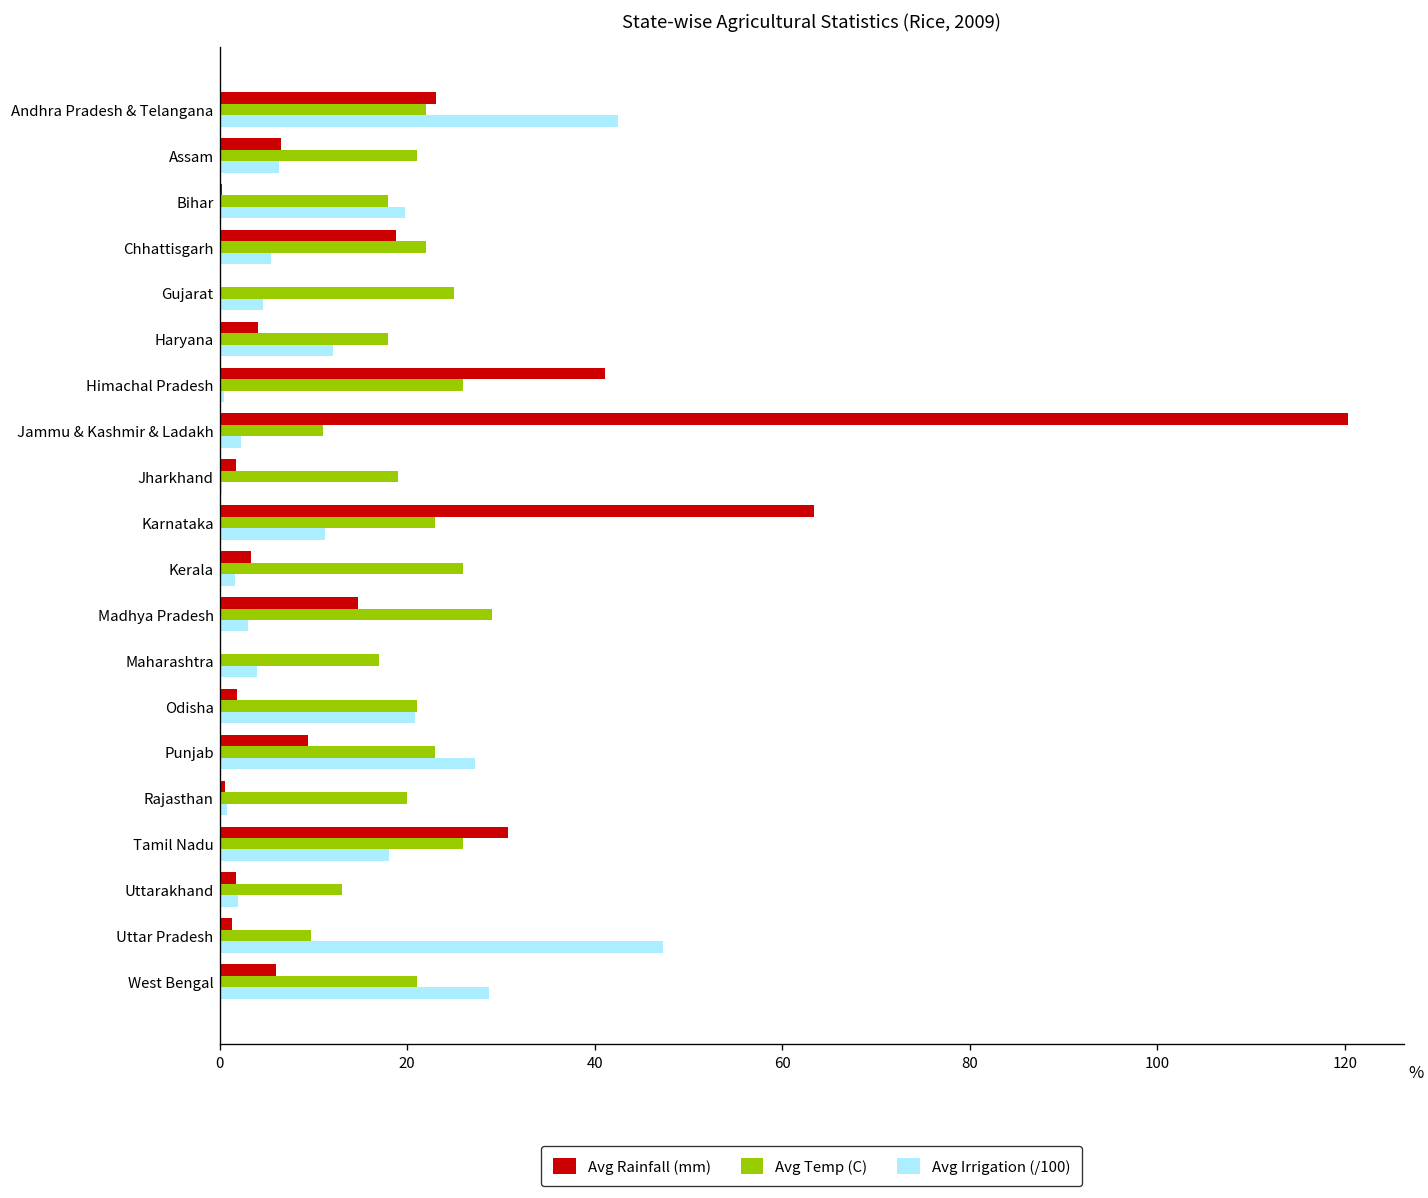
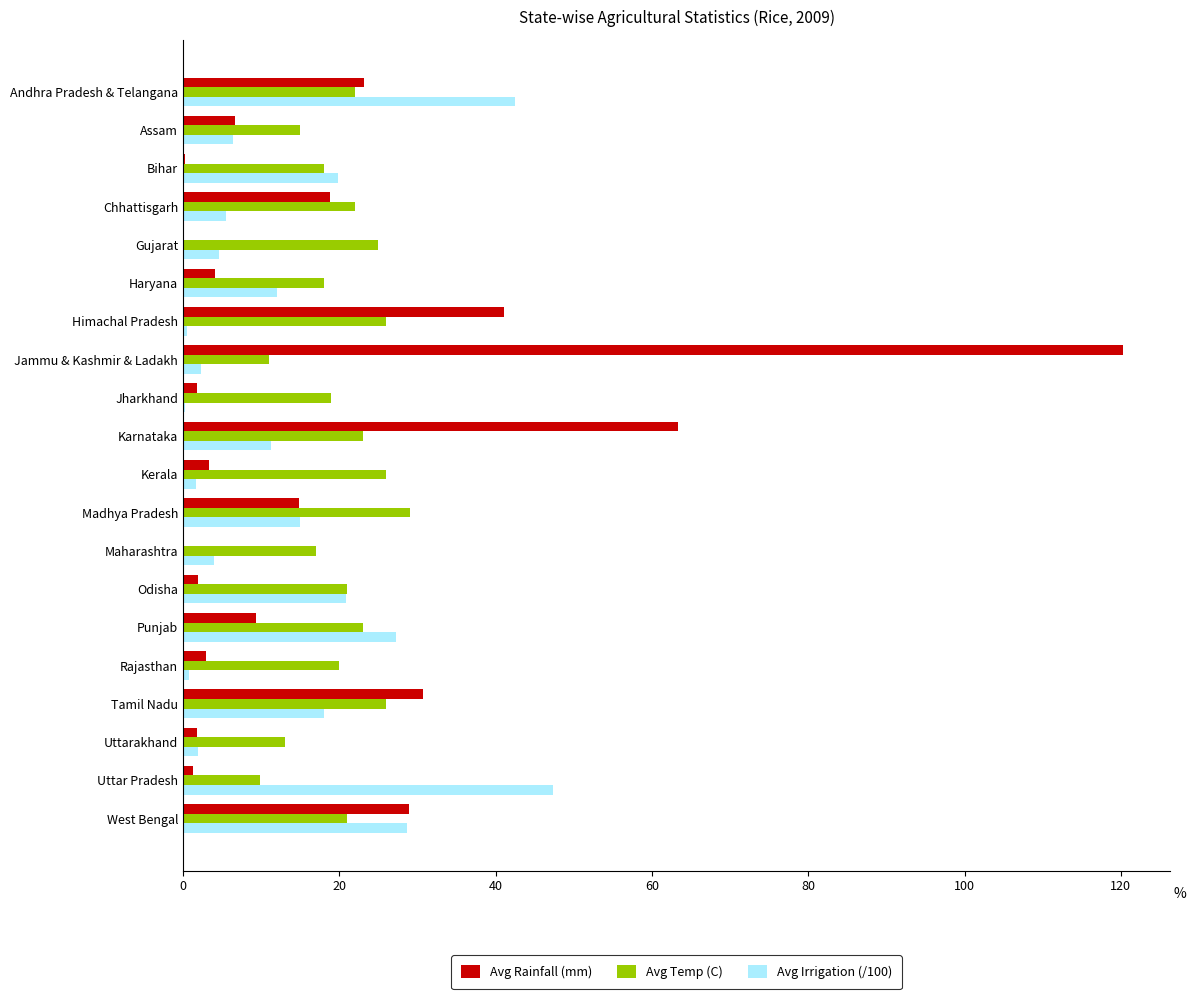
Avg Temp (C), Assam: 21 -> 15
Avg Irrigation (/100), Madhya Pradesh: 3 -> 15
Avg Rainfall (mm), Rajasthan: 1 -> 3
Avg Rainfall (mm), West Bengal: 6 -> 29
